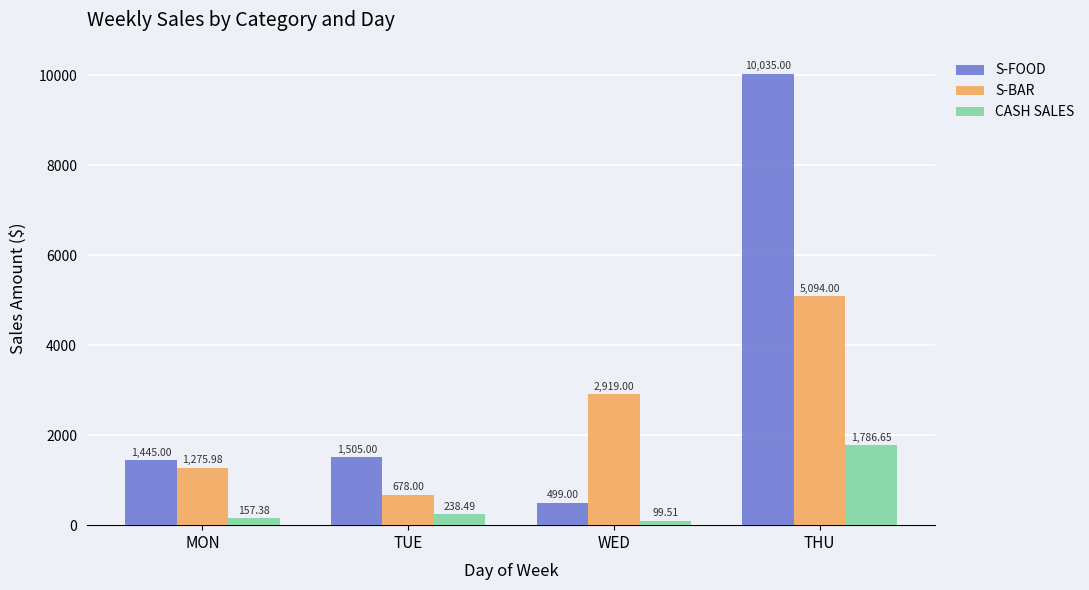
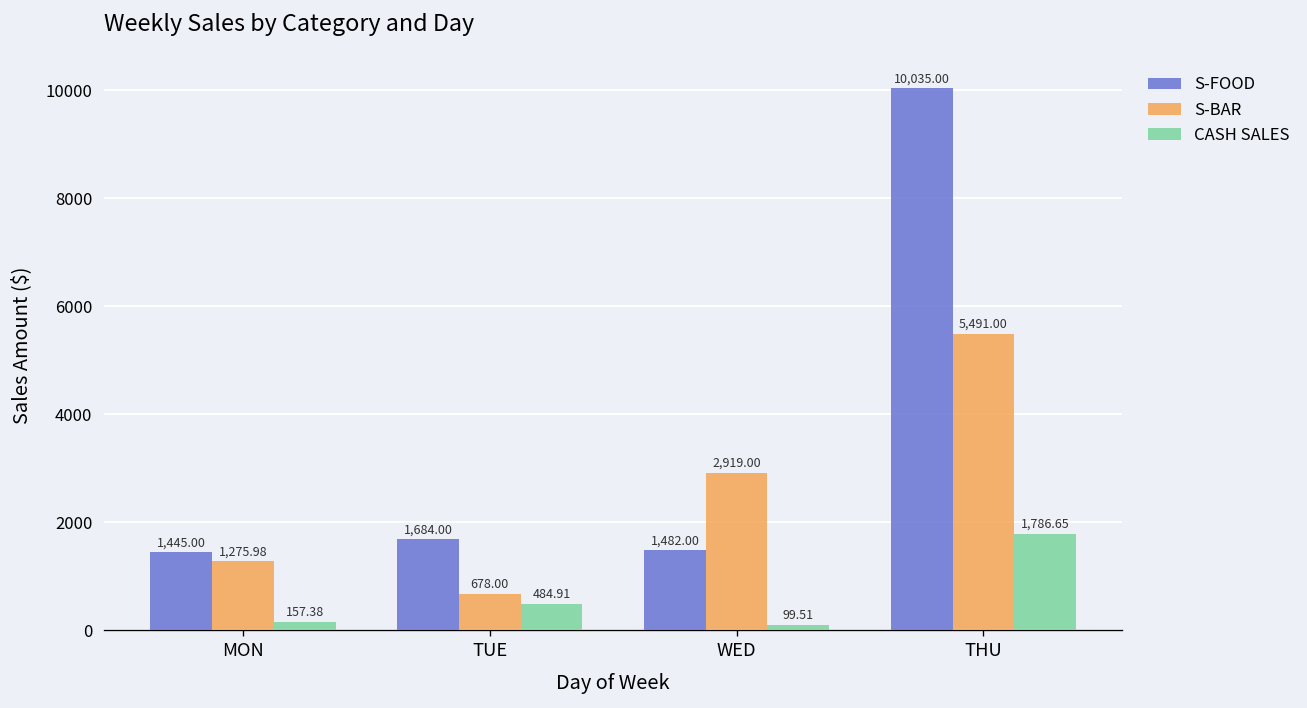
S-FOOD, TUE: 1,505.00 -> 1,684.00
CASH SALES, TUE: 238.49 -> 484.91
S-FOOD, WED: 499.00 -> 1,482.00
S-BAR, THU: 5,094.00 -> 5,491.00
